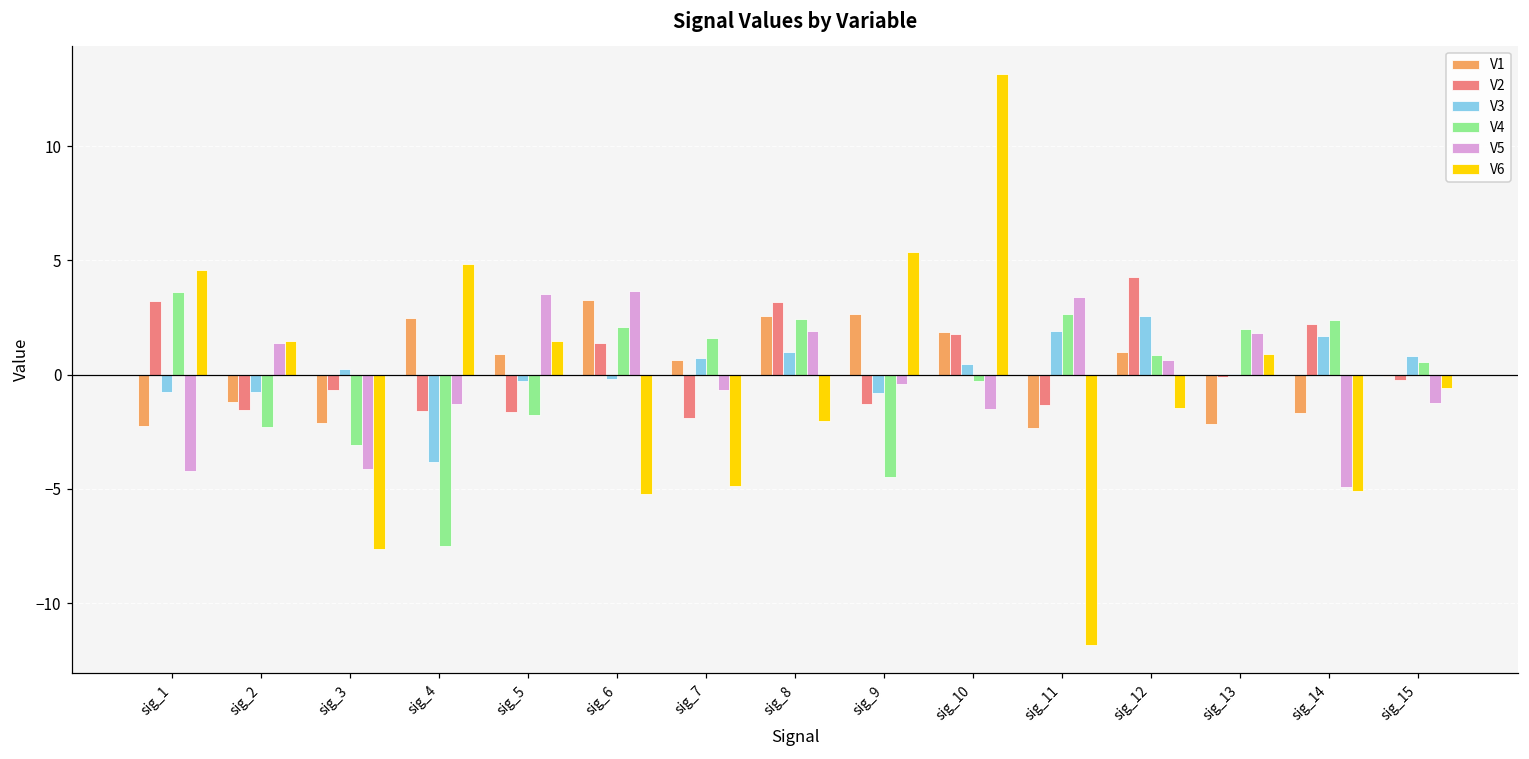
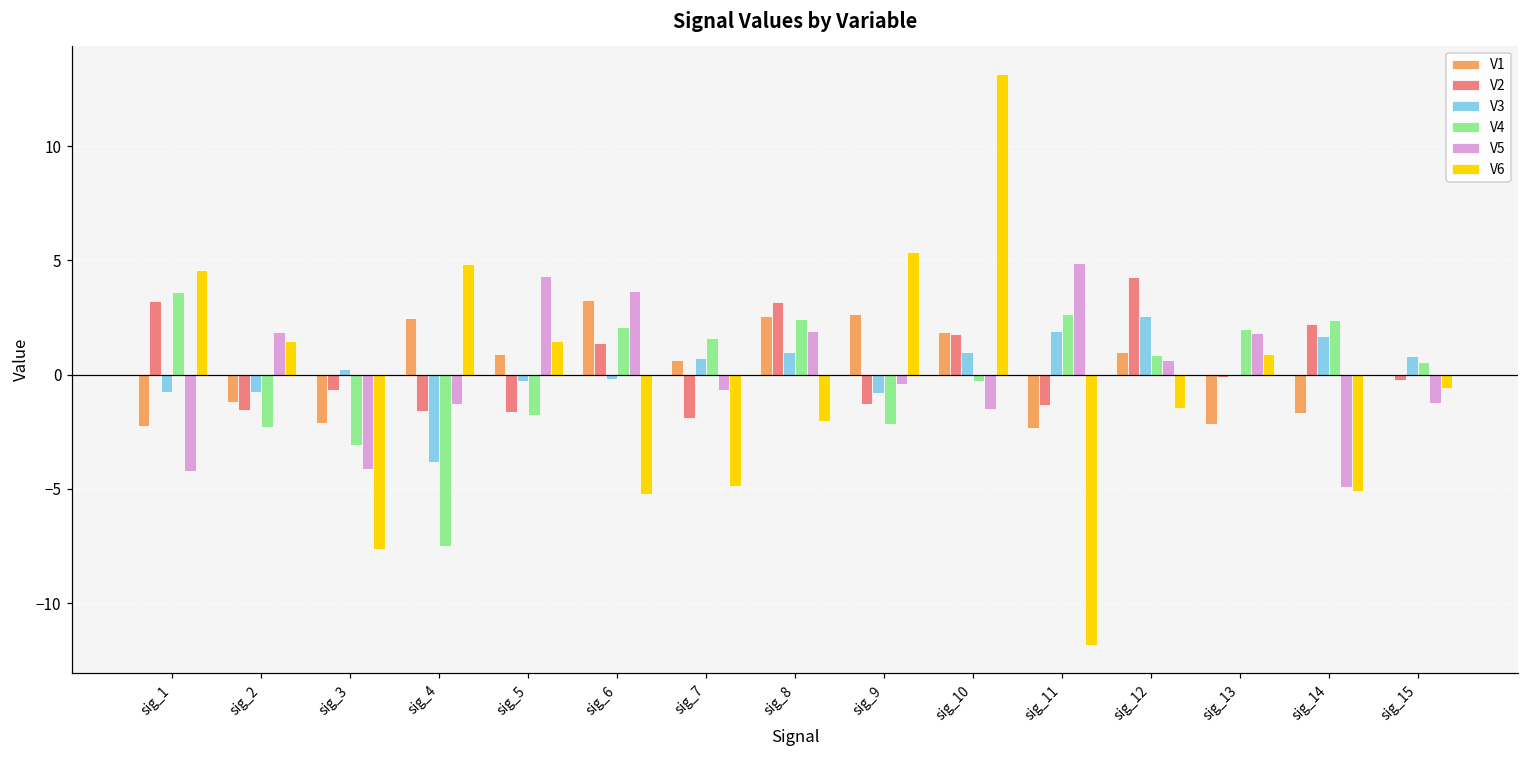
V5, sig_2: 1.4 -> 1.9
V5, sig_5: 3.5 -> 4.3
V4, sig_9: -4.5 -> -2.1
V3, sig_10: 0.5 -> 1.0
V5, sig_11: 3.4 -> 4.9
